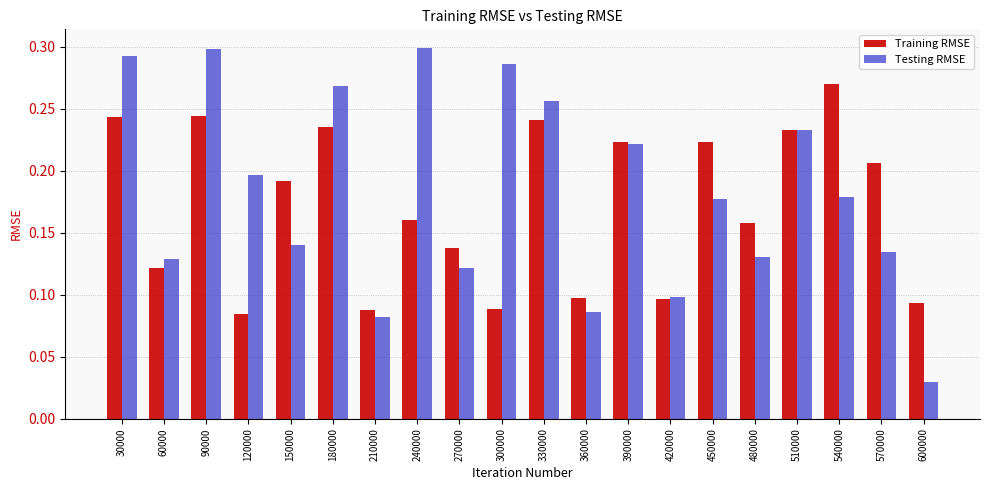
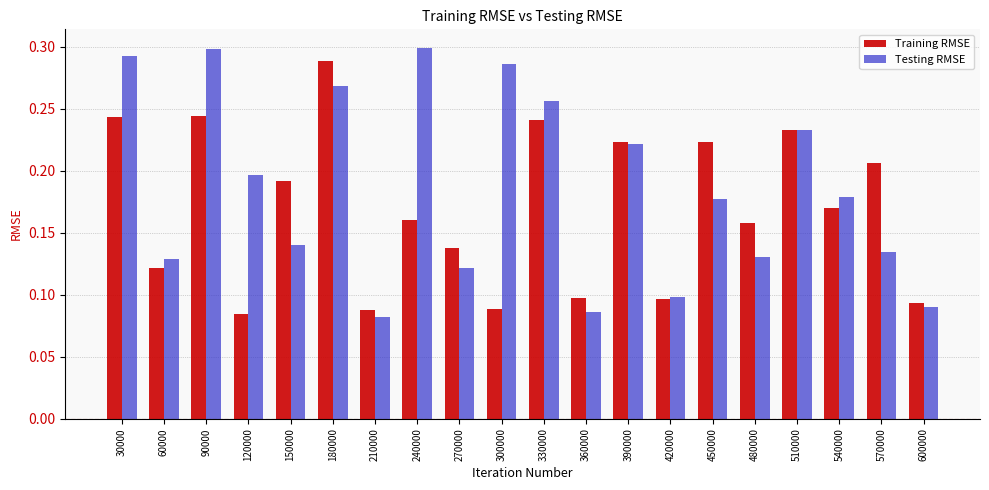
Training RMSE, 180000: 0.235 -> 0.288
Training RMSE, 540000: 0.27 -> 0.17
Testing RMSE, 600000: 0.03 -> 0.09
